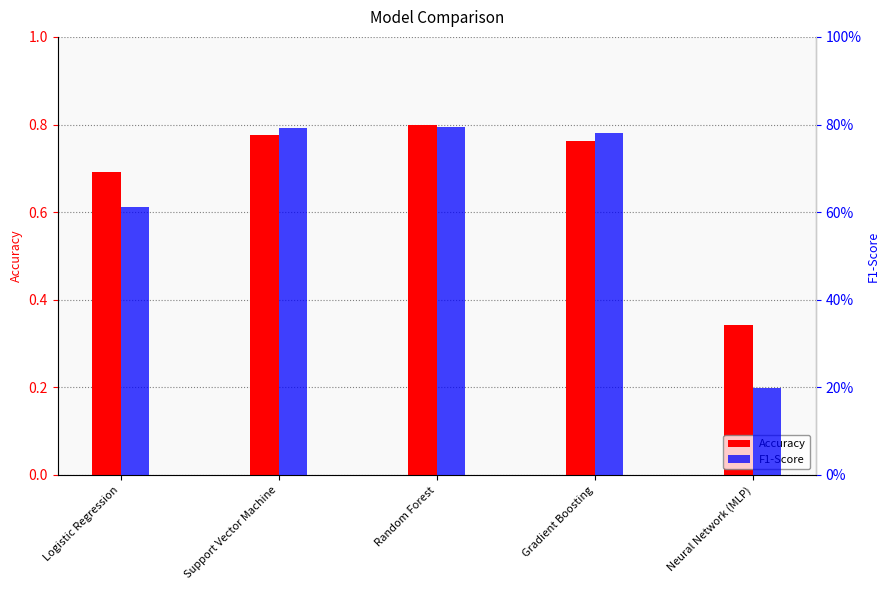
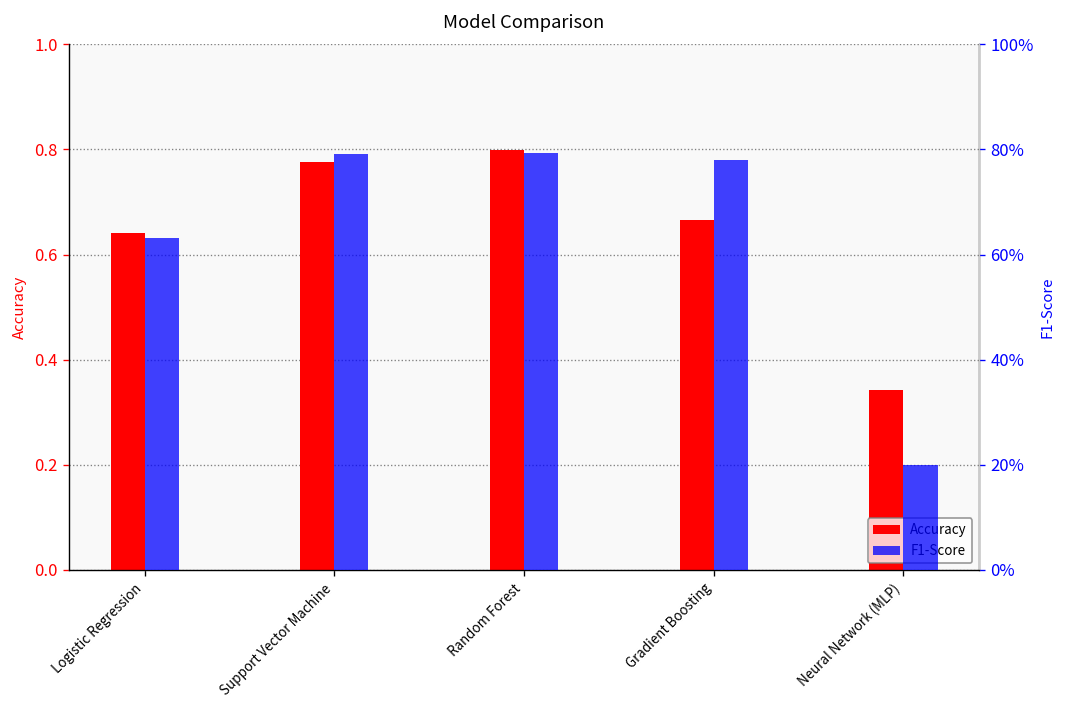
Accuracy, Logistic Regression: 0.69 -> 0.64
Accuracy, Gradient Boosting: 0.76 -> 0.67
F1-Score, Logistic Regression: 61% -> 63%
